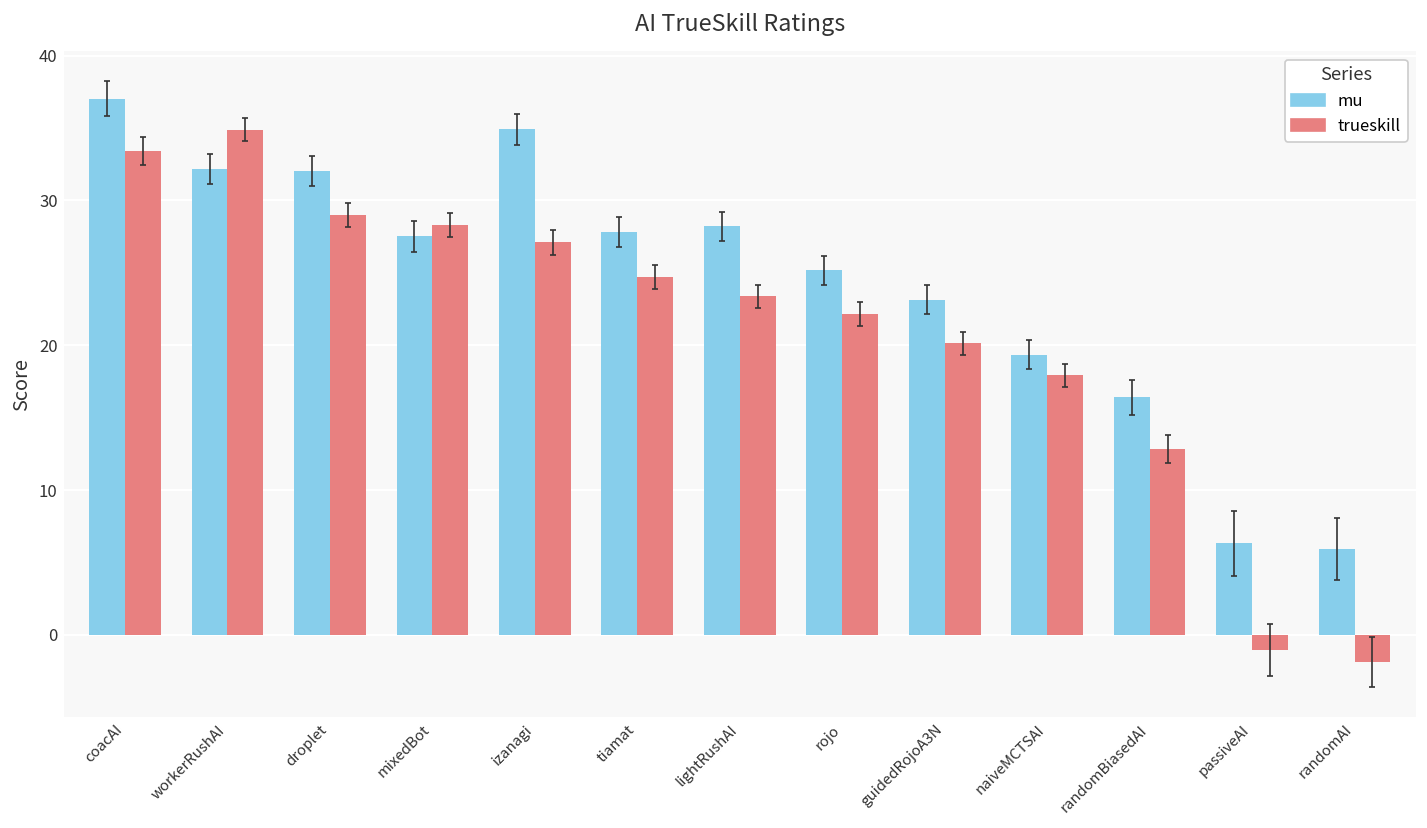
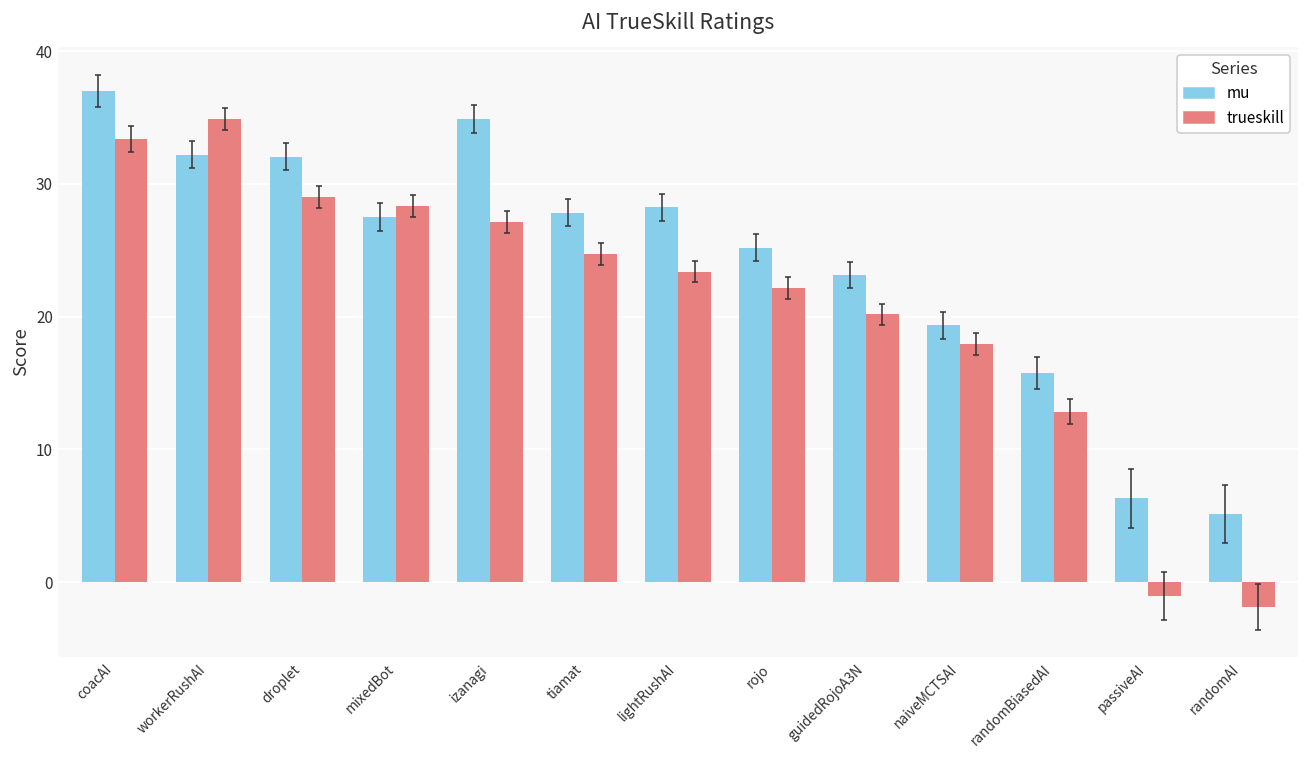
mu, randomBiasedAI: 16.4 -> 15.7
mu, randomAI: 5.9 -> 5.1
